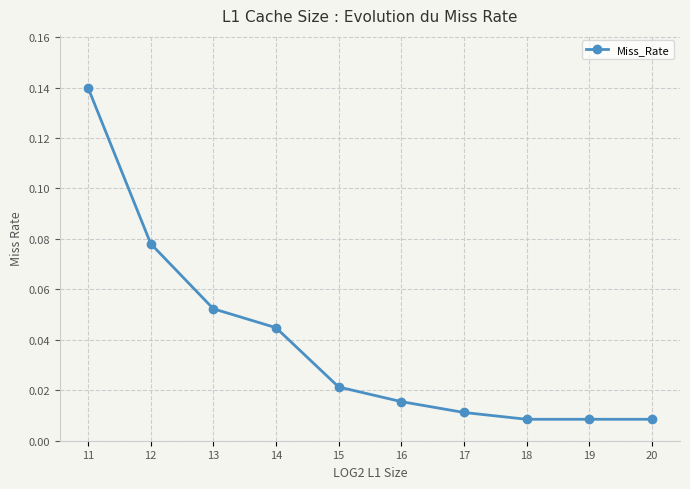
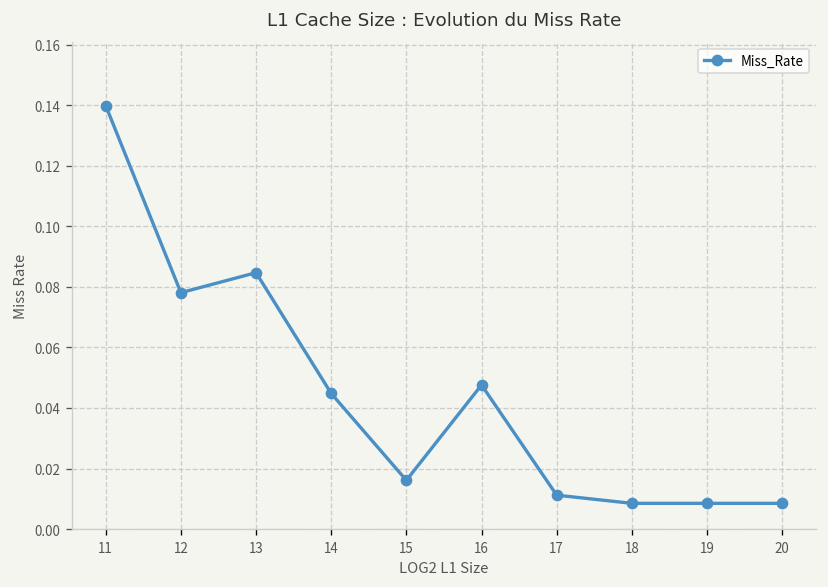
13: 0.052 -> 0.085
15: 0.021 -> 0.016
16: 0.016 -> 0.048
